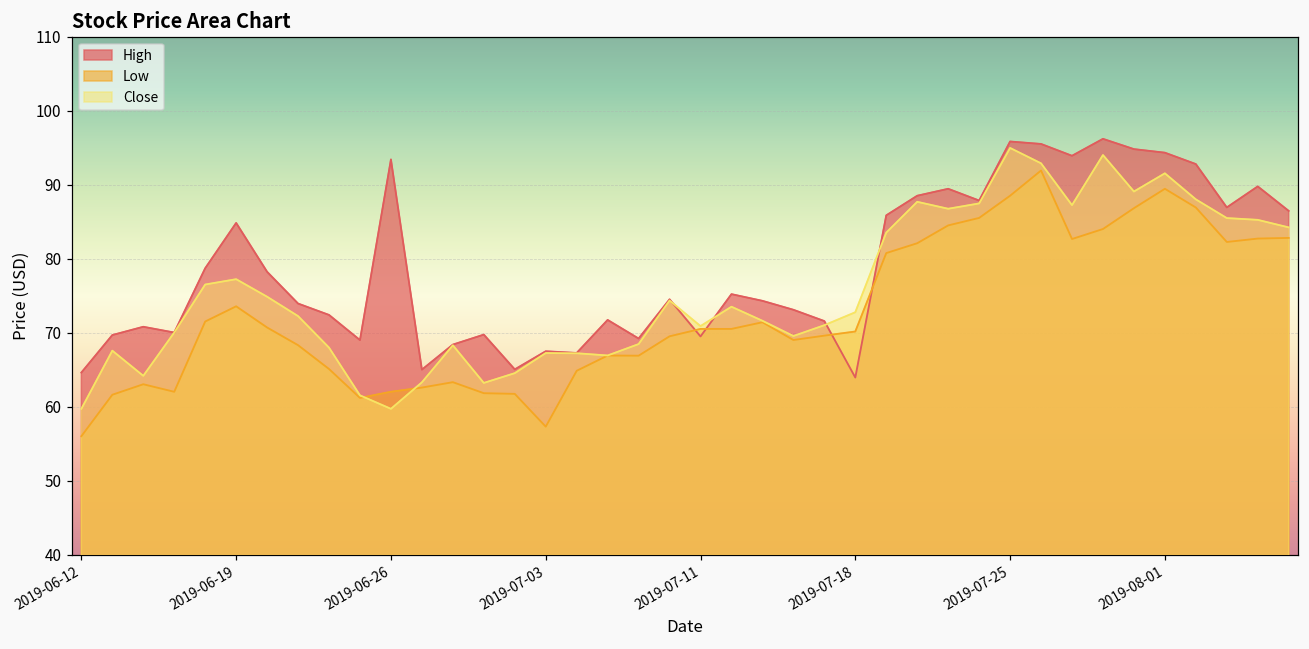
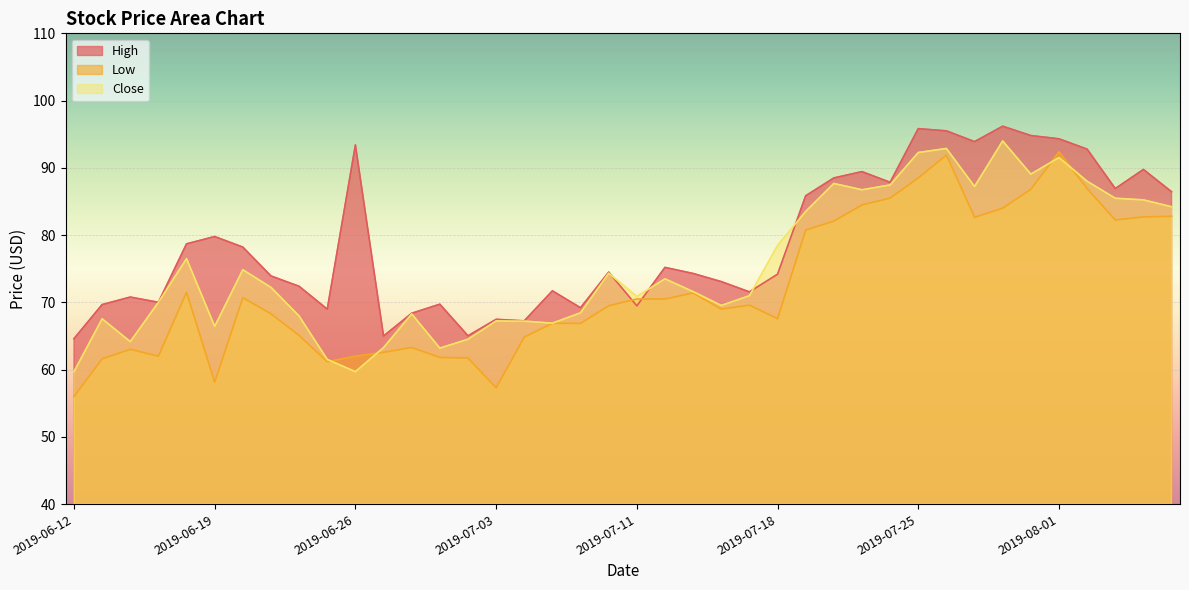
High, 2019-06-19: 85 -> 80
Low, 2019-06-19: 74 -> 58
Close, 2019-06-19: 77 -> 66
High, 2019-07-18: 64 -> 74
Low, 2019-07-18: 70 -> 68
Close, 2019-07-18: 73 -> 78
Close, 2019-07-25: 95 -> 92
Low, 2019-08-01: 89 -> 92
